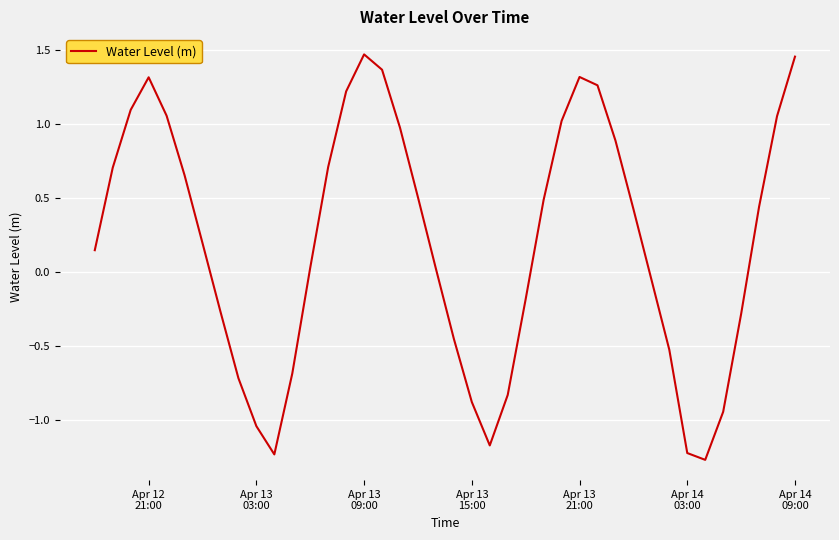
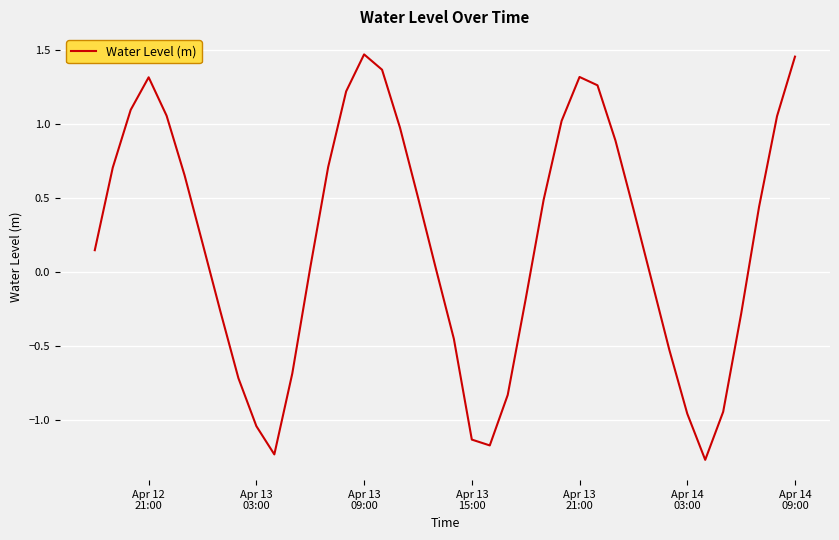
Apr 13 15:00: -0.88 -> -1.13
Apr 14 03:00: -1.22 -> -0.96
